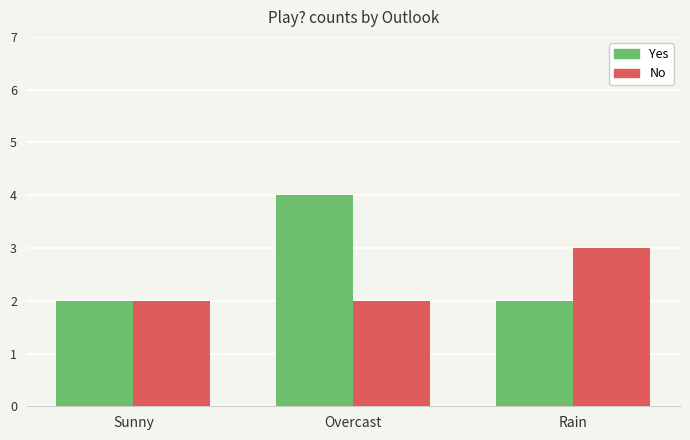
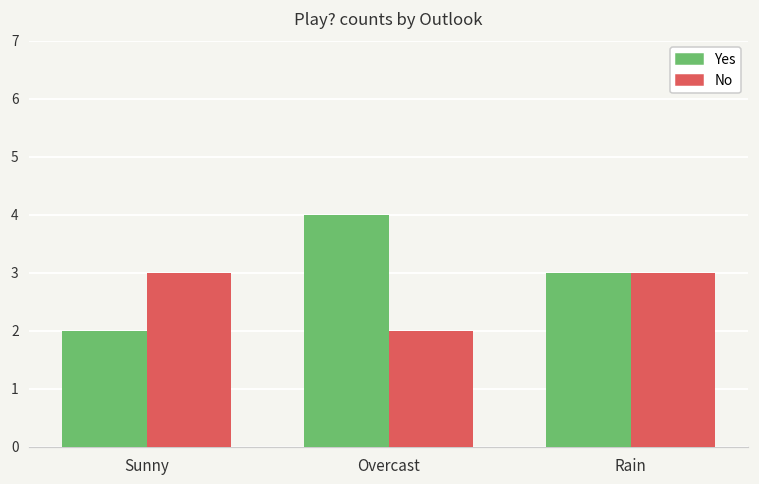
No, Sunny: 2 -> 3
Yes, Rain: 2 -> 3
